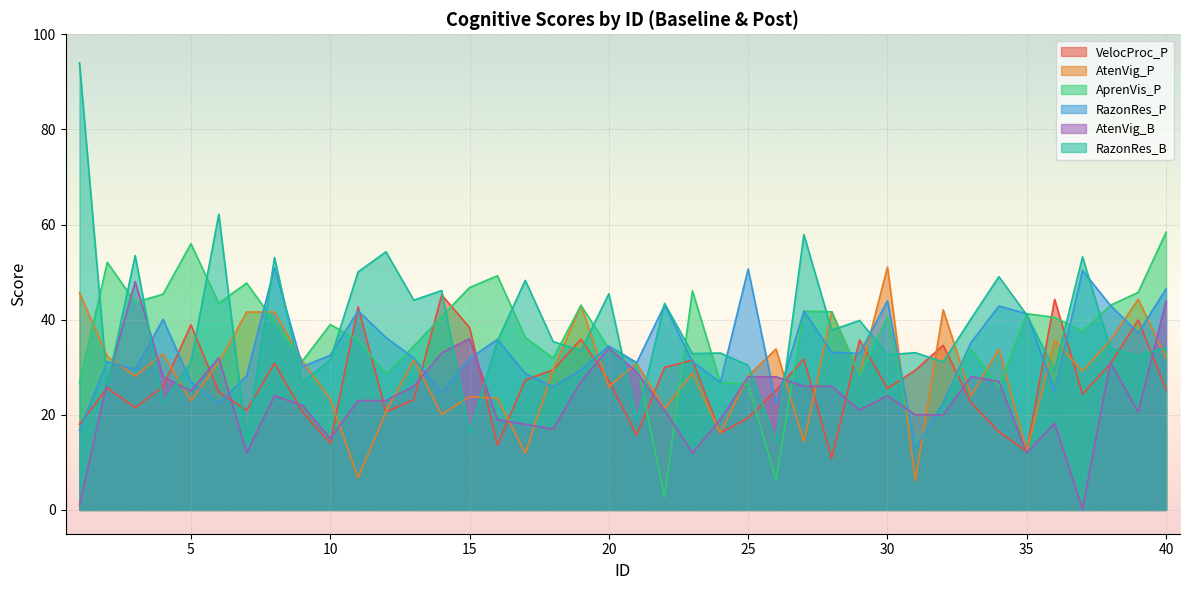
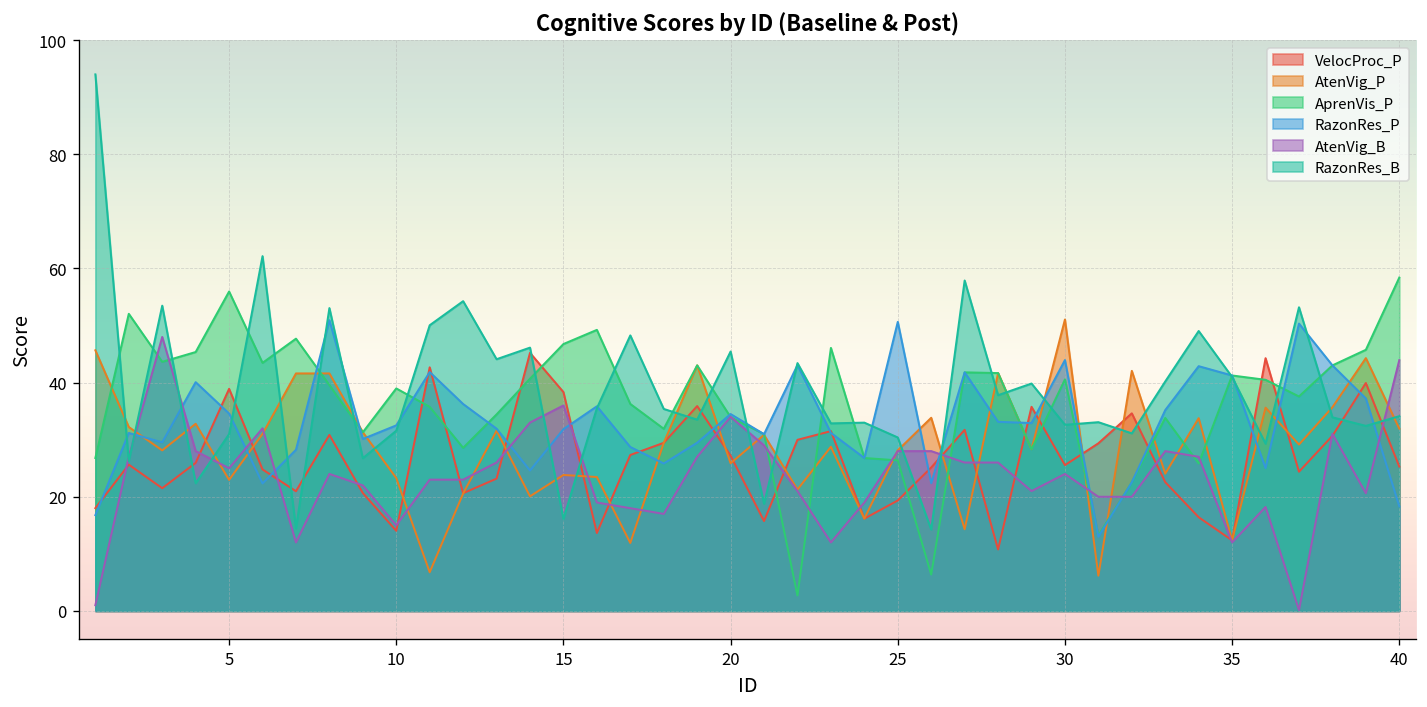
RazonRes_P, 5: 27 -> 35
RazonRes_P, 40: 46 -> 18
